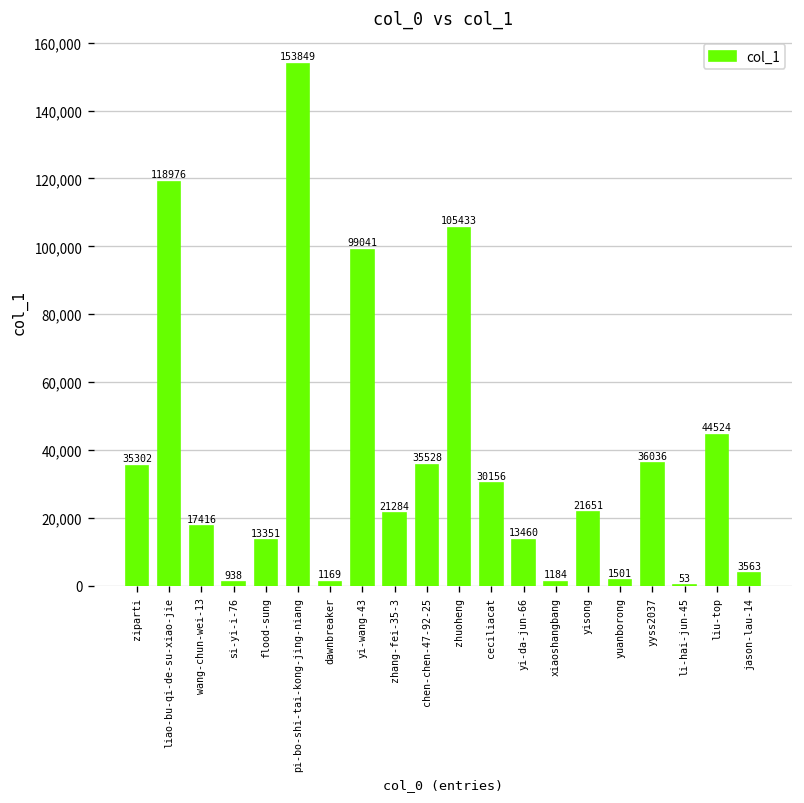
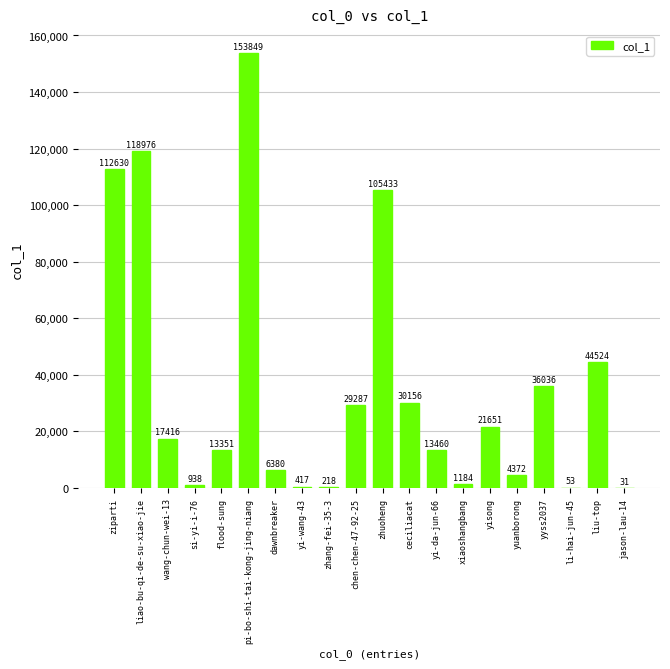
ziparti: 35302 -> 112630
dawnbreaker: 1169 -> 6380
yi-wang-43: 99041 -> 417
zhang-fei-35-3: 21284 -> 218
chen-chen-47-92-25: 35528 -> 29287
yuanborong: 1501 -> 4372
jason-lau-14: 3563 -> 31
